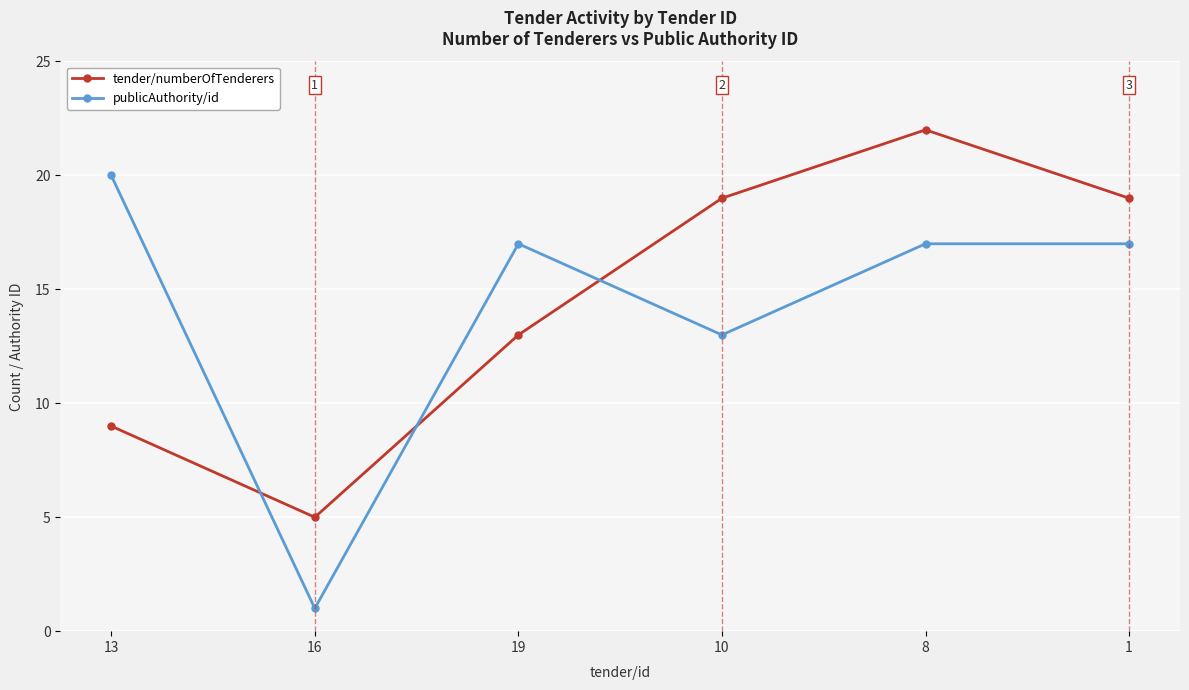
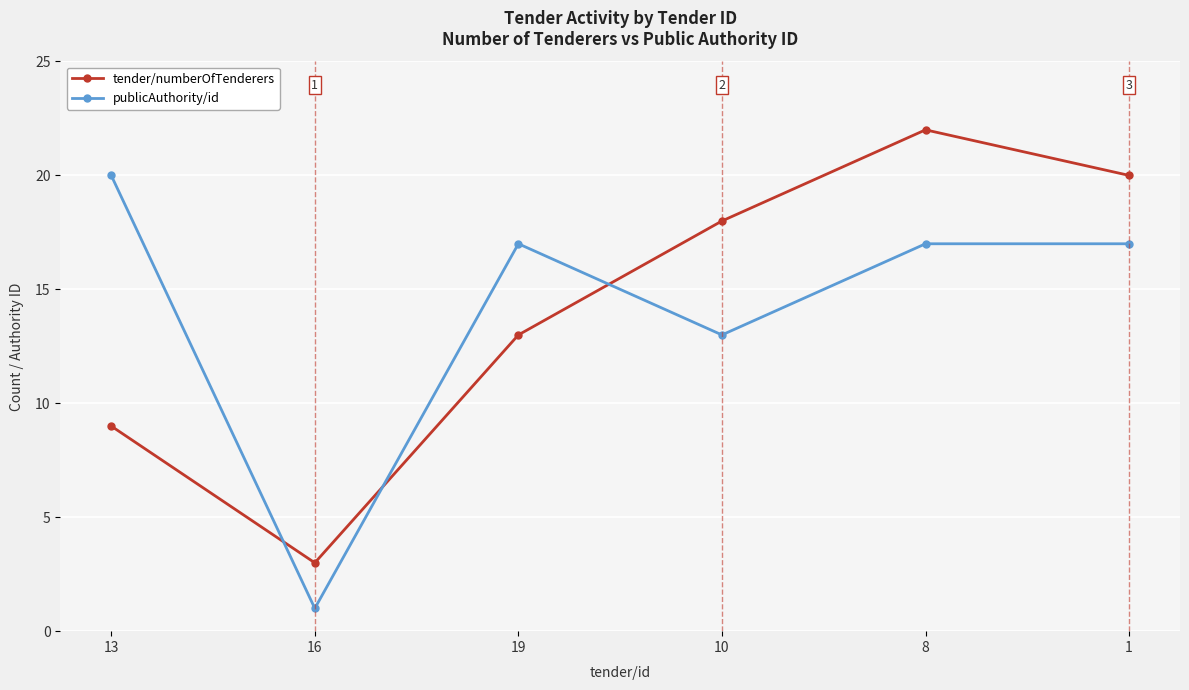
tender/numberOfTenderers, 16: 5 -> 3
tender/numberOfTenderers, 10: 19 -> 18
tender/numberOfTenderers, 1: 19 -> 20
